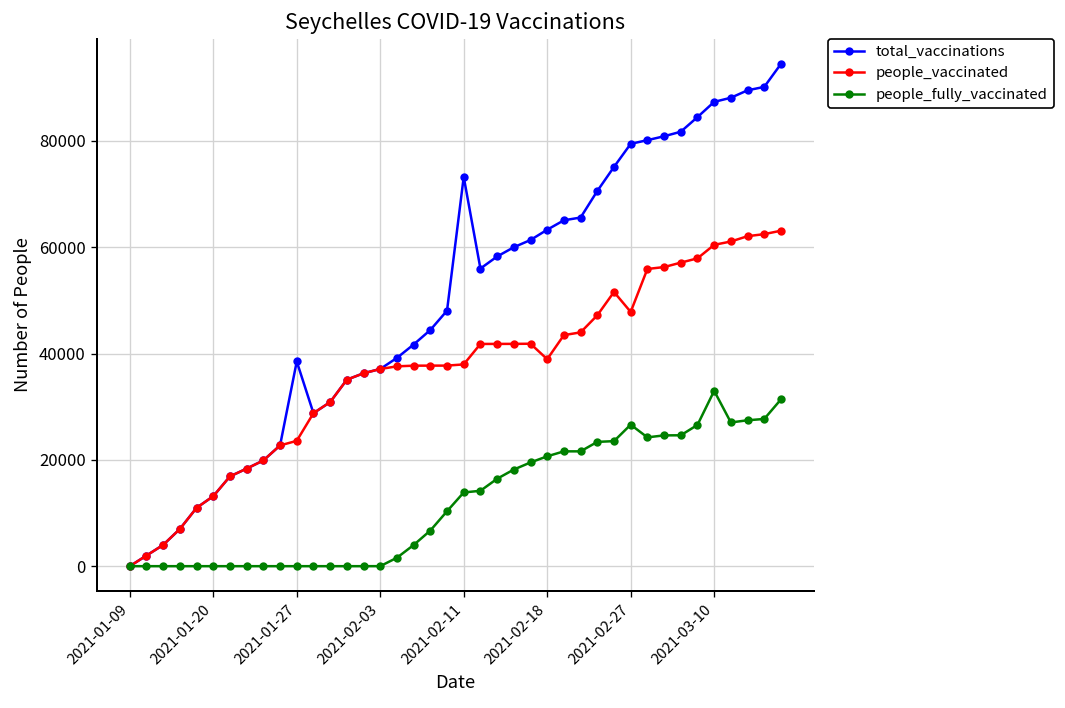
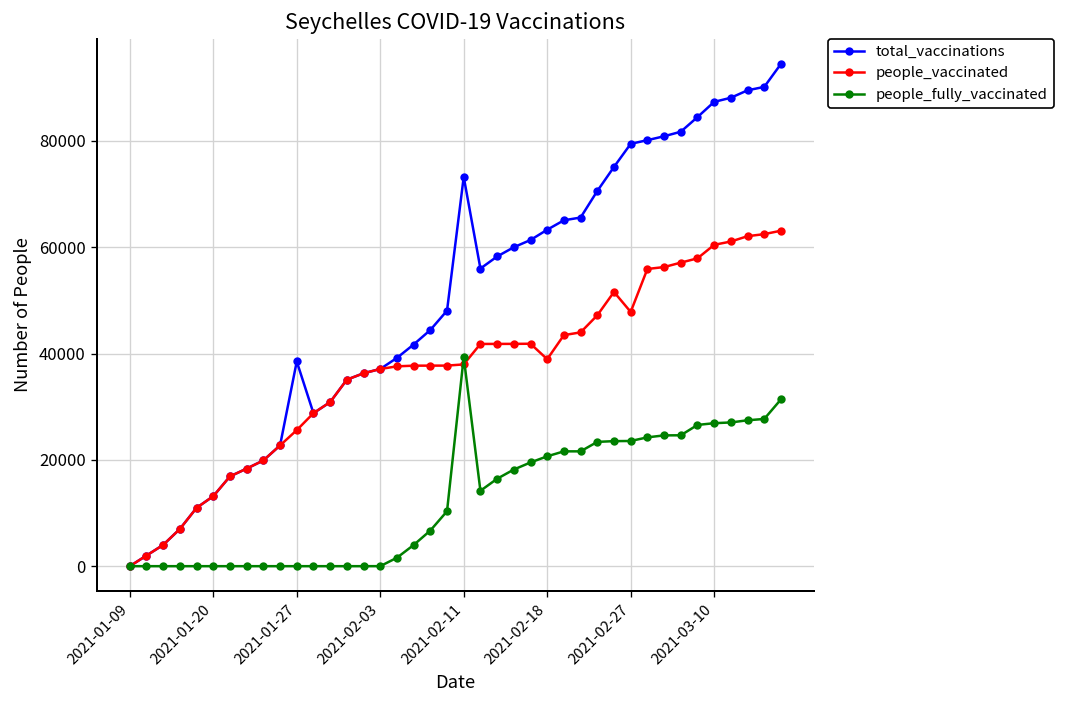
people_vaccinated, 2021-01-27: 24000 -> 26000
people_fully_vaccinated, 2021-02-11: 14000 -> 39000
people_fully_vaccinated, 2021-02-27: 27000 -> 24000
people_fully_vaccinated, 2021-03-10: 33000 -> 27000
